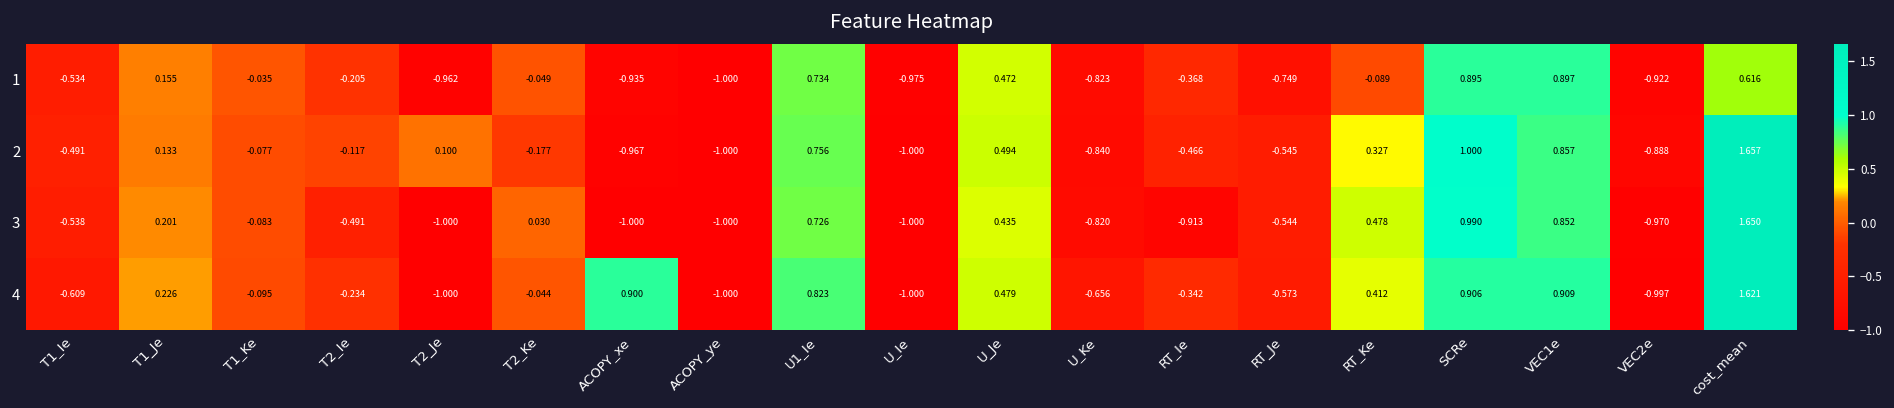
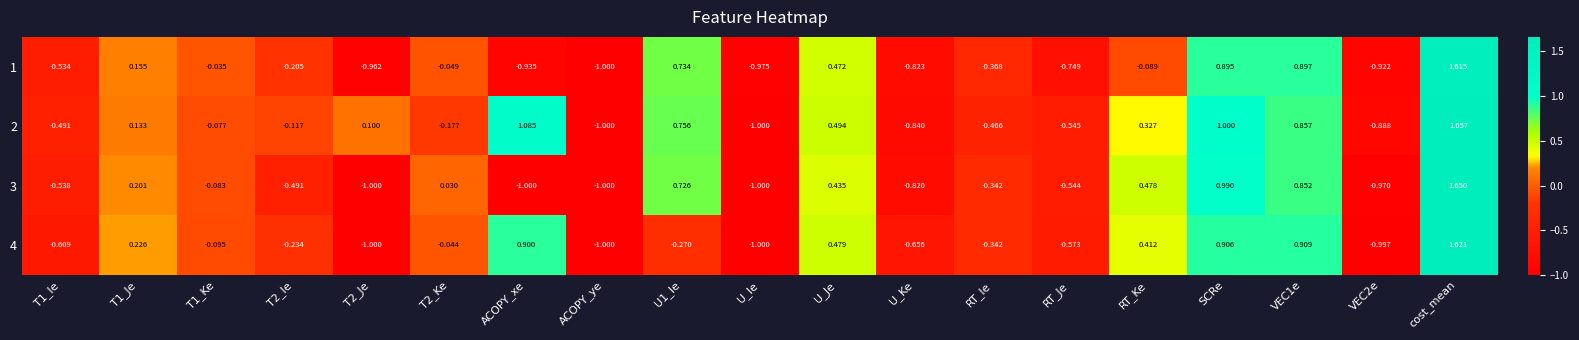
1, cost_mean: 0.616 -> 1.615
2, ACOPY_xe: -0.967 -> 1.085
3, RT_Ie: -0.913 -> -0.342
4, U1_Ie: 0.823 -> -0.270
